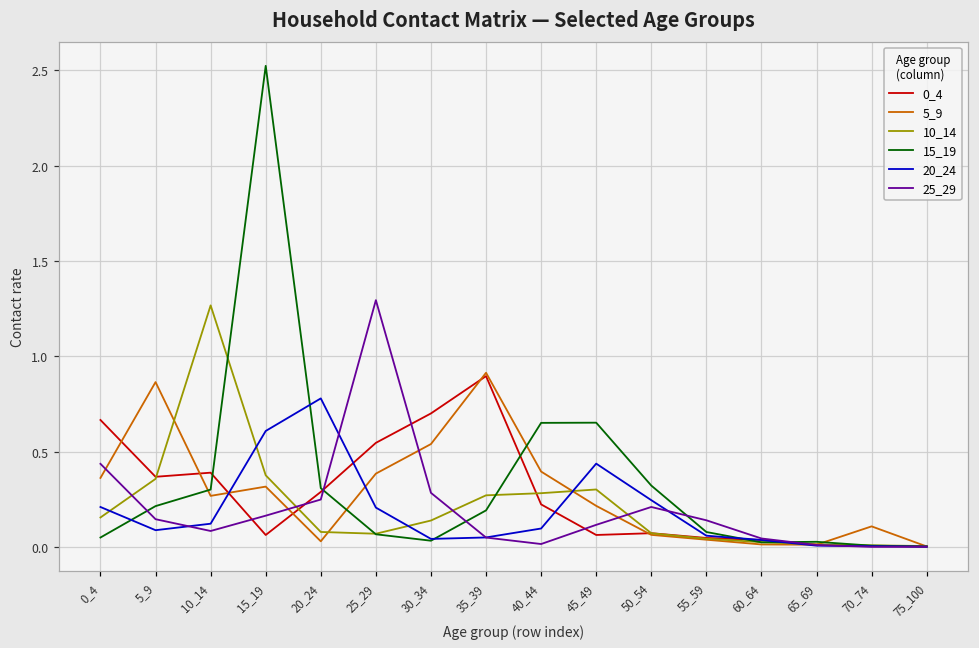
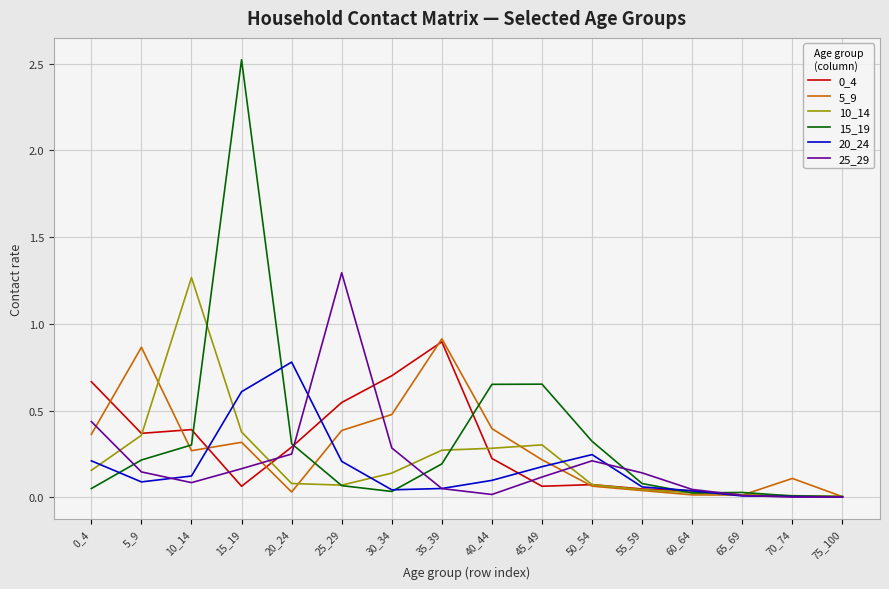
5_9, 30_34: 0.54 -> 0.48
20_24, 45_49: 0.44 -> 0.18
